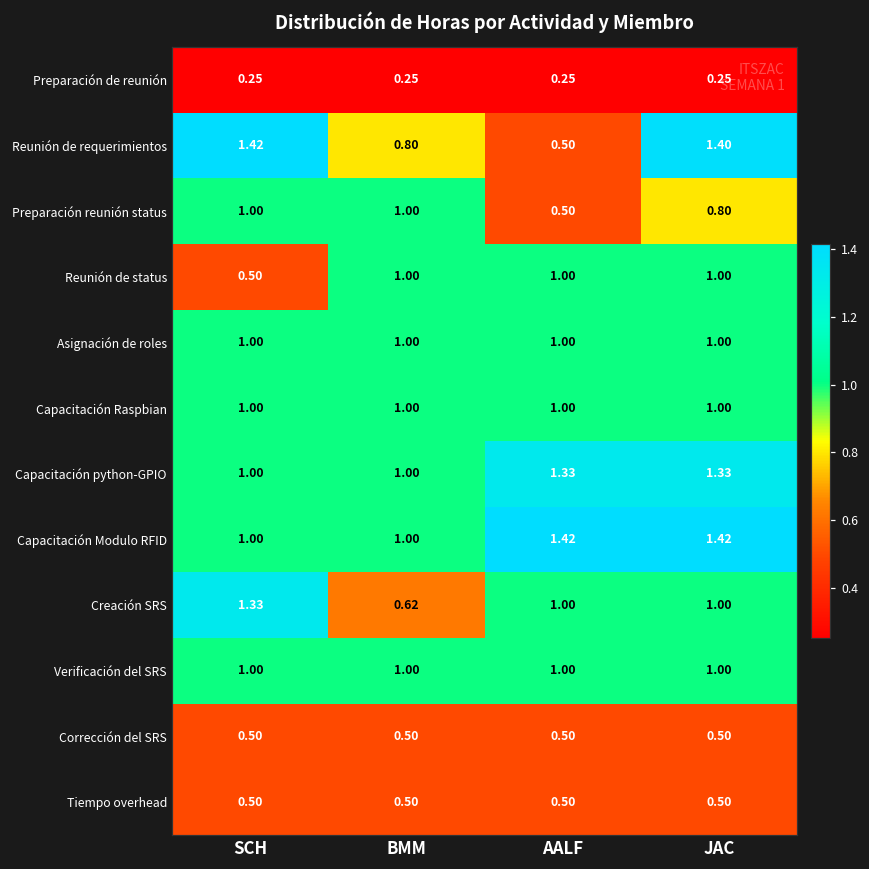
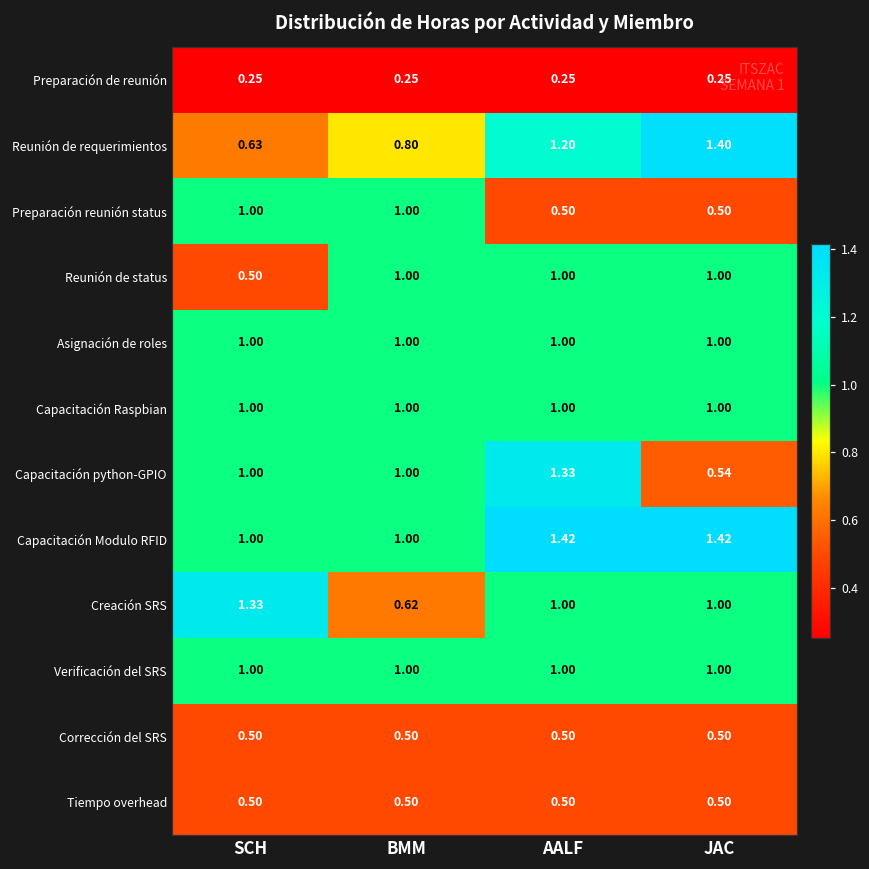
Reunión de requerimientos, SCH: 1.42 -> 0.63
Reunión de requerimientos, AALF: 0.50 -> 1.20
Preparación reunión status, JAC: 0.80 -> 0.50
Capacitación python-GPIO, JAC: 1.33 -> 0.54
